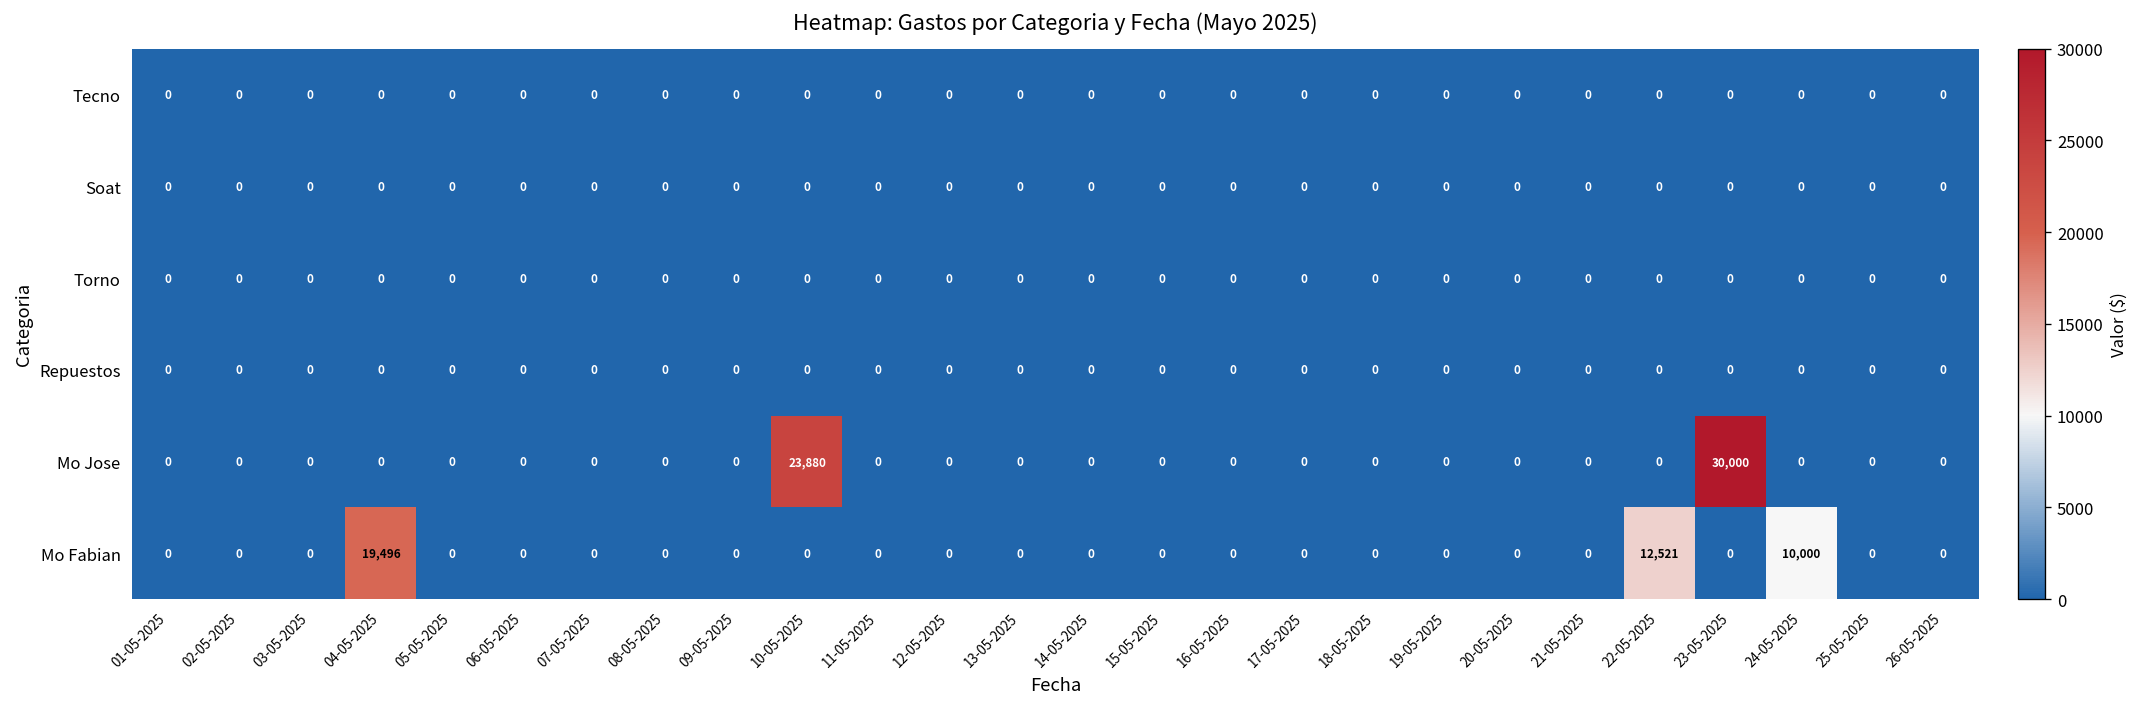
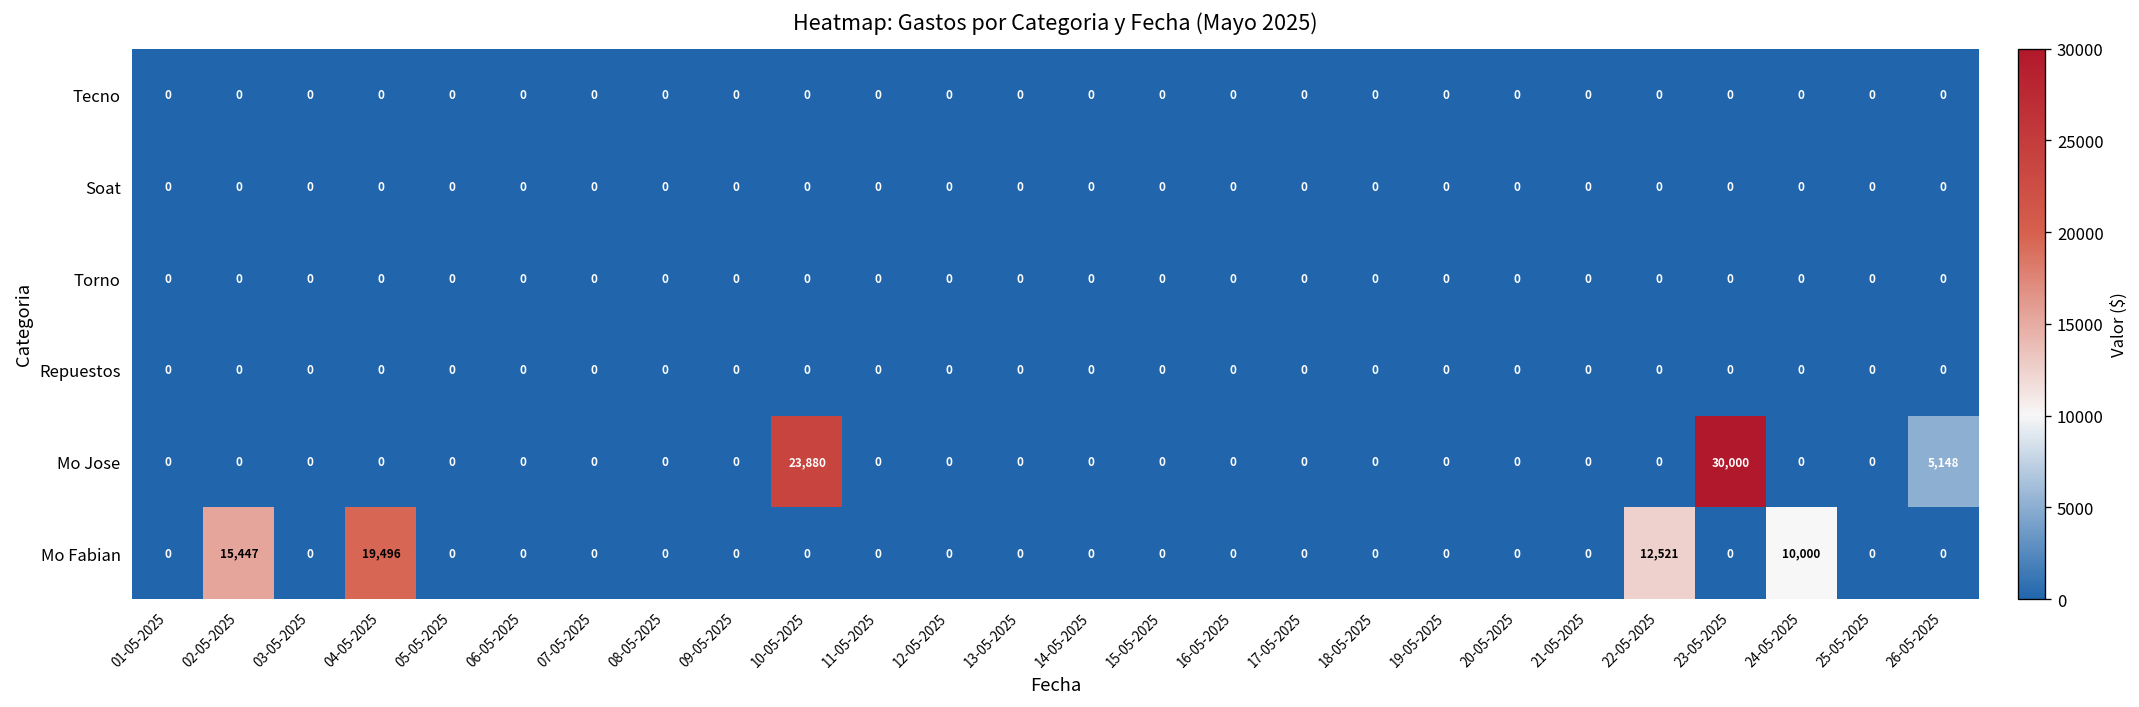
Mo Jose, 26-05-2025: 0 -> 5,148
Mo Fabian, 02-05-2025: 0 -> 15,447
